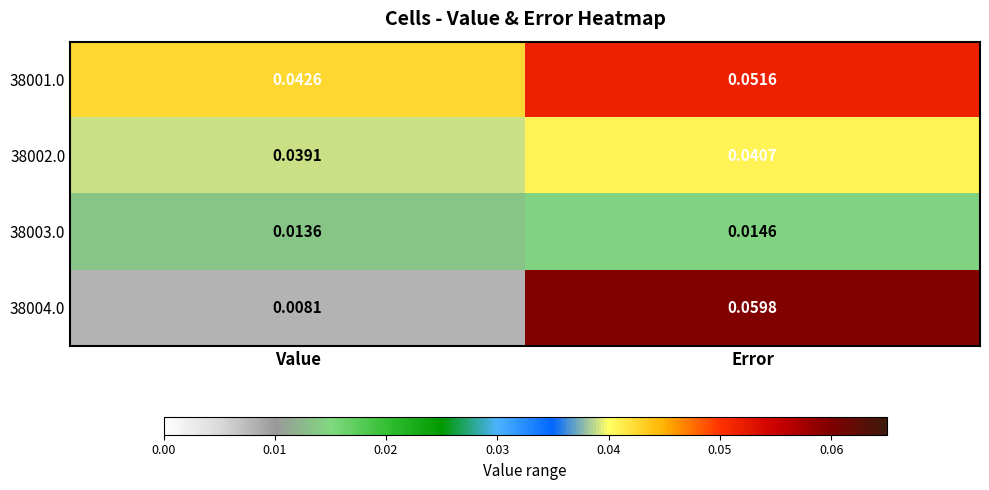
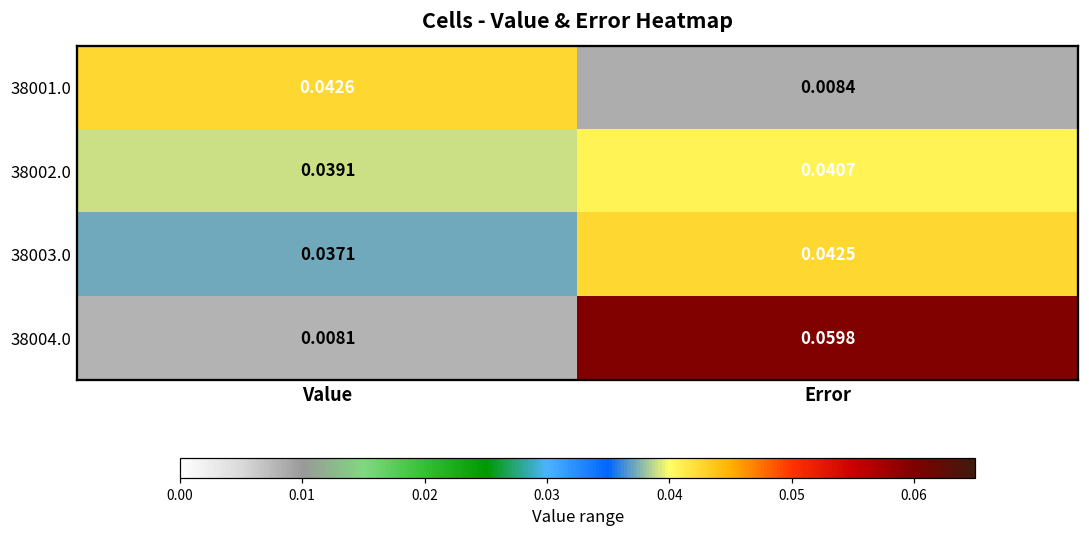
38001.0, Error: 0.0516 -> 0.0084
38003.0, Value: 0.0136 -> 0.0371
38003.0, Error: 0.0146 -> 0.0425
